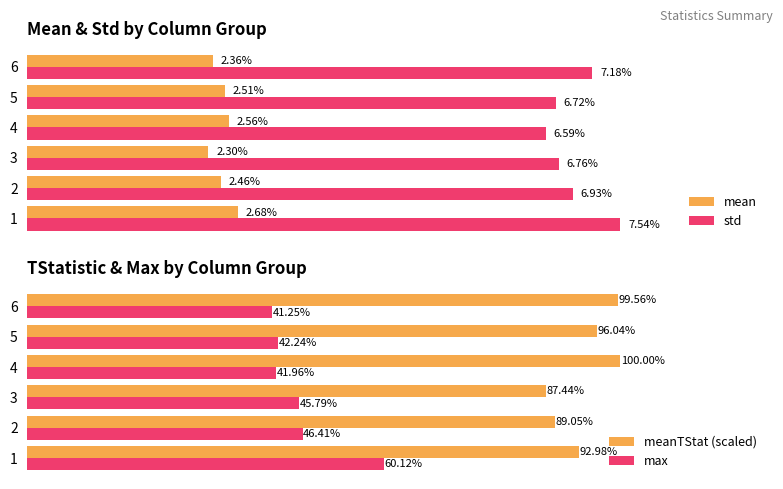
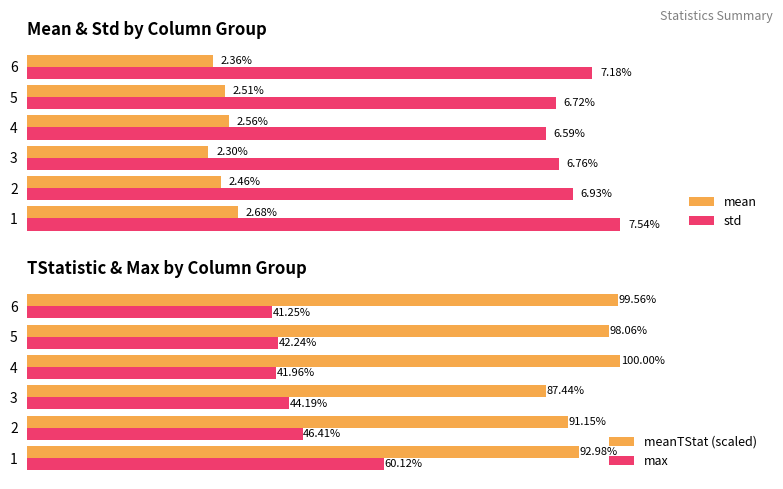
TStatistic & Max by Column Group, meanTStat (scaled), 5: 96.04% -> 98.06%
TStatistic & Max by Column Group, max, 3: 45.79% -> 44.19%
TStatistic & Max by Column Group, meanTStat (scaled), 2: 89.05% -> 91.15%
